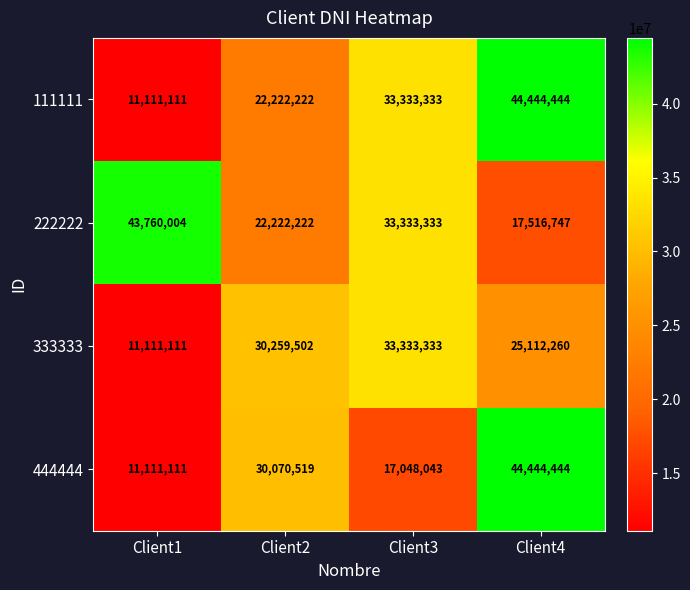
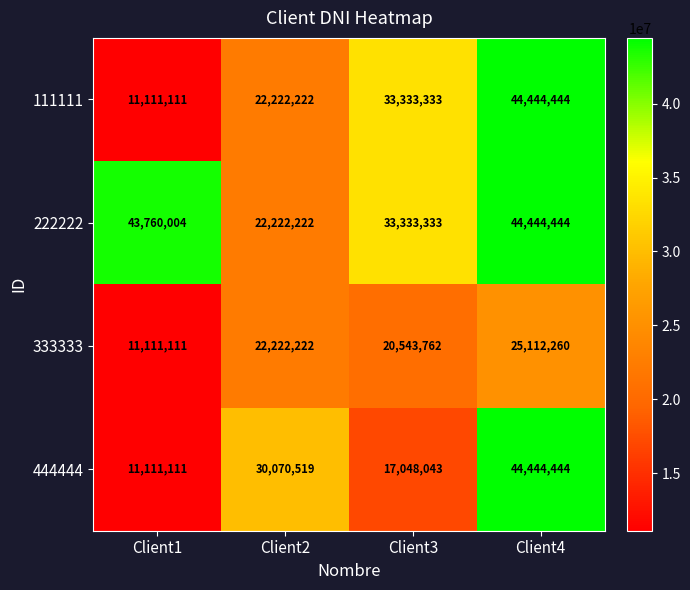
222222, Client4: 17,516,747 -> 44,444,444
333333, Client2: 30,259,502 -> 22,222,222
333333, Client3: 33,333,333 -> 20,543,762
